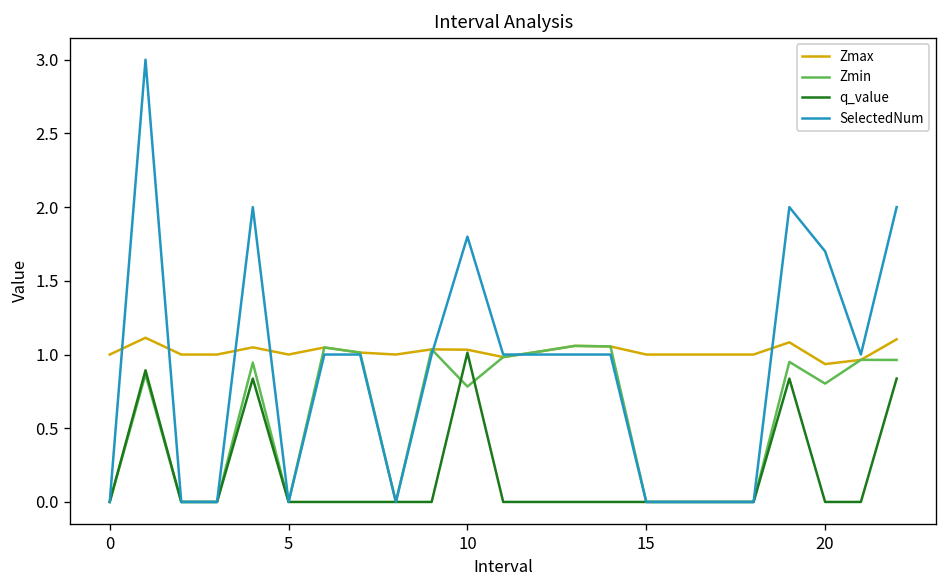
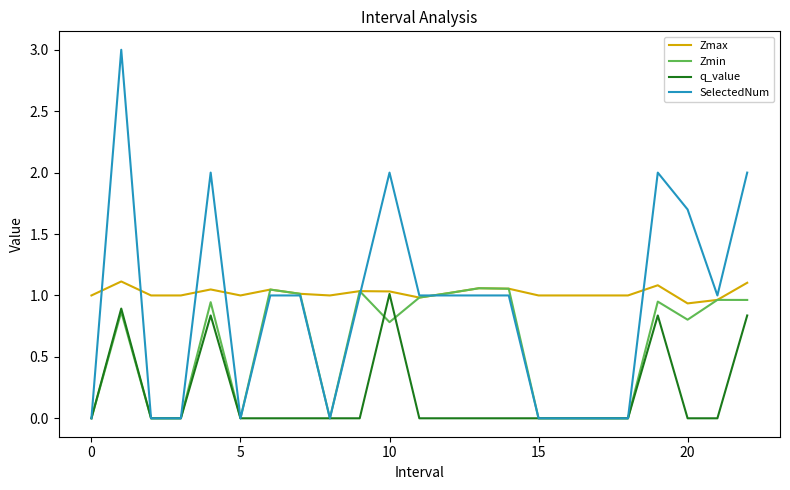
SelectedNum, 10: 1.8 -> 2.0
